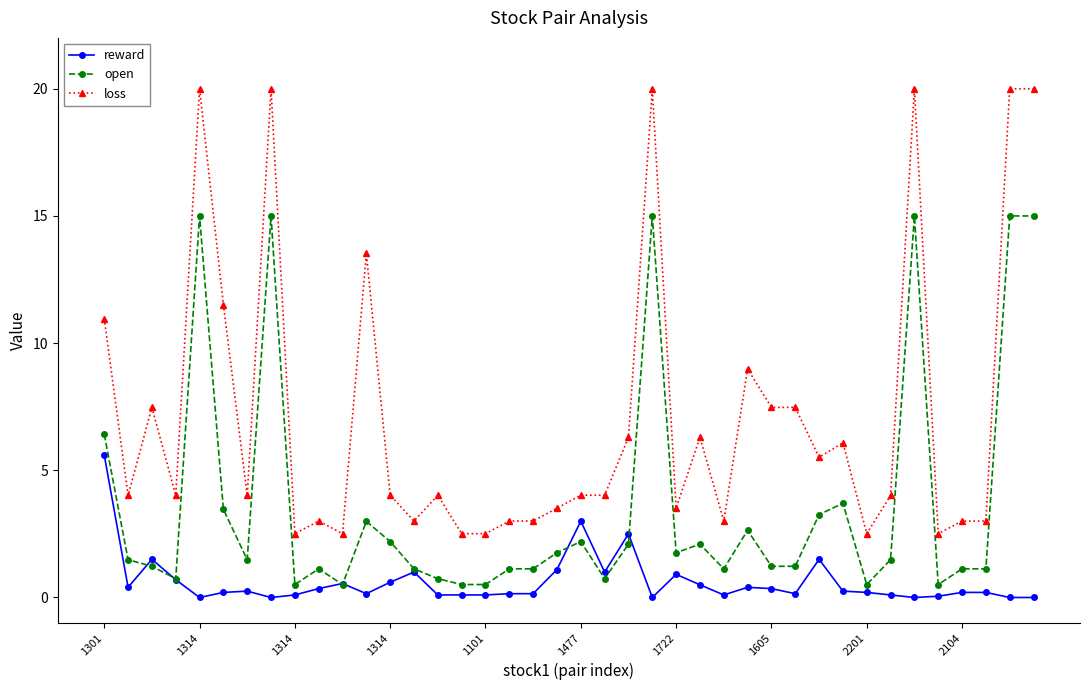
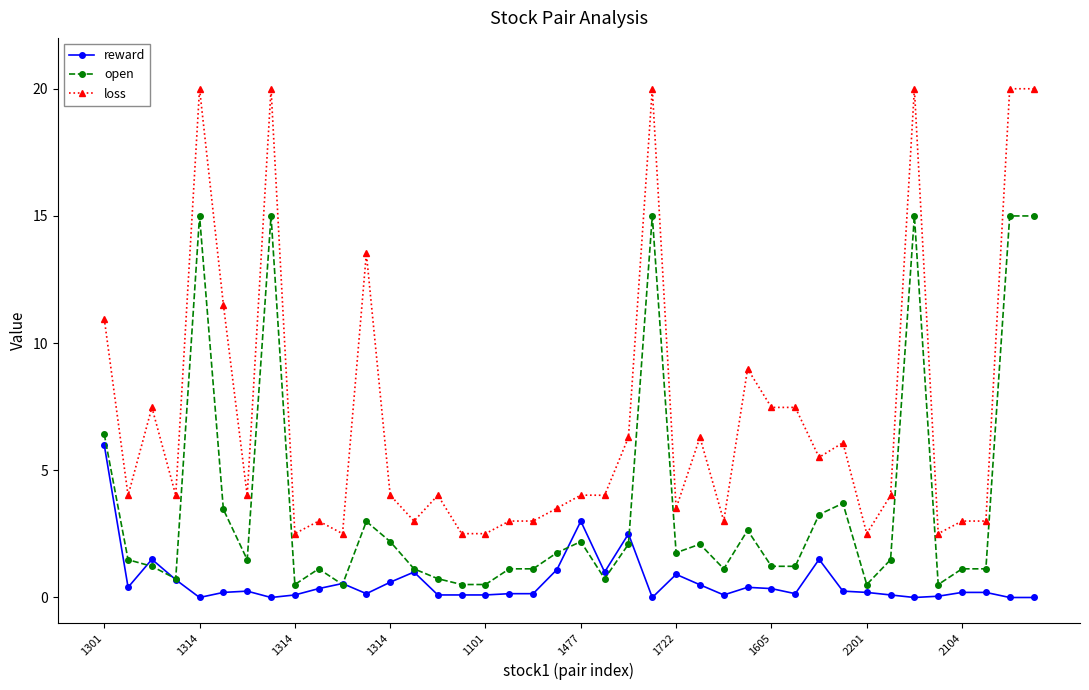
reward, 1301: 5.6 -> 6.0
